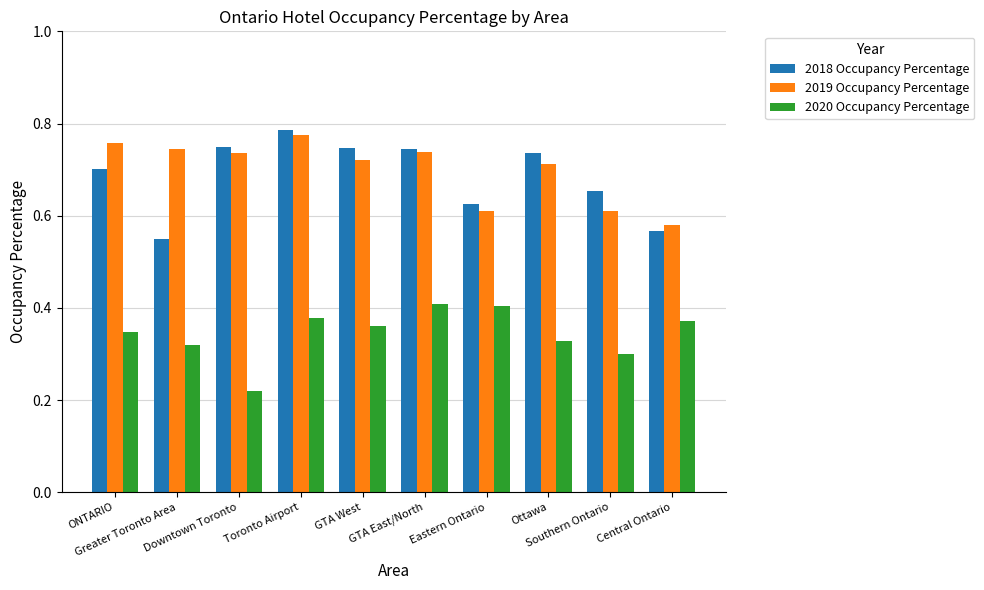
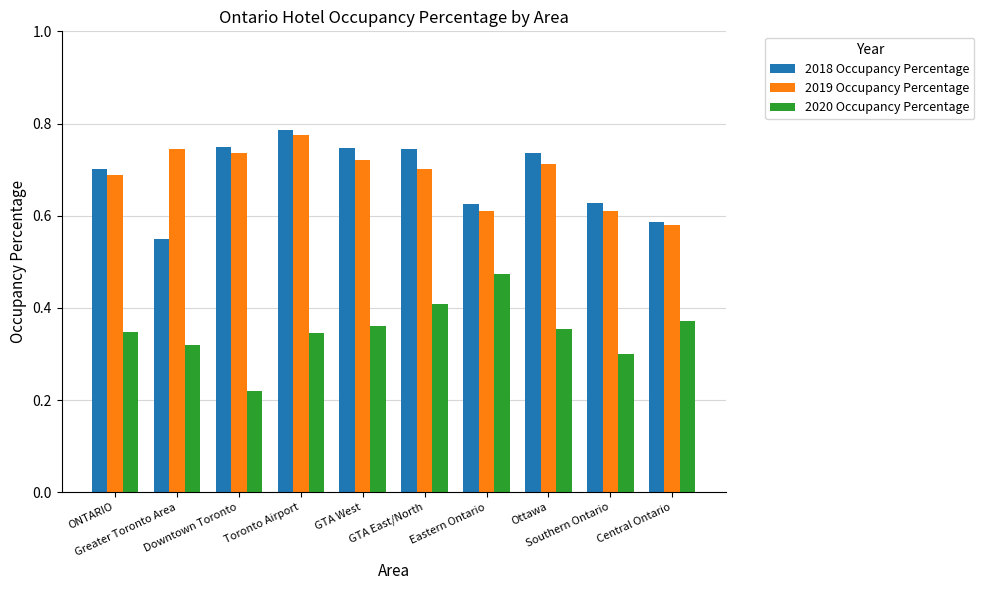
2019 Occupancy Percentage, ONTARIO: 0.76 -> 0.69
2020 Occupancy Percentage, Toronto Airport: 0.38 -> 0.35
2019 Occupancy Percentage, GTA East/North: 0.74 -> 0.70
2020 Occupancy Percentage, Eastern Ontario: 0.40 -> 0.47
2020 Occupancy Percentage, Ottawa: 0.33 -> 0.35
2018 Occupancy Percentage, Southern Ontario: 0.65 -> 0.63
2018 Occupancy Percentage, Central Ontario: 0.57 -> 0.59
